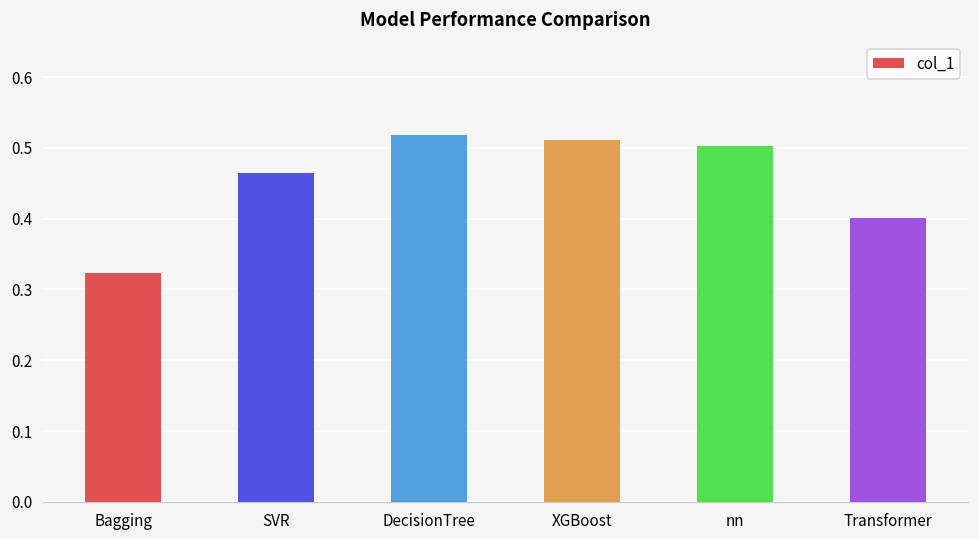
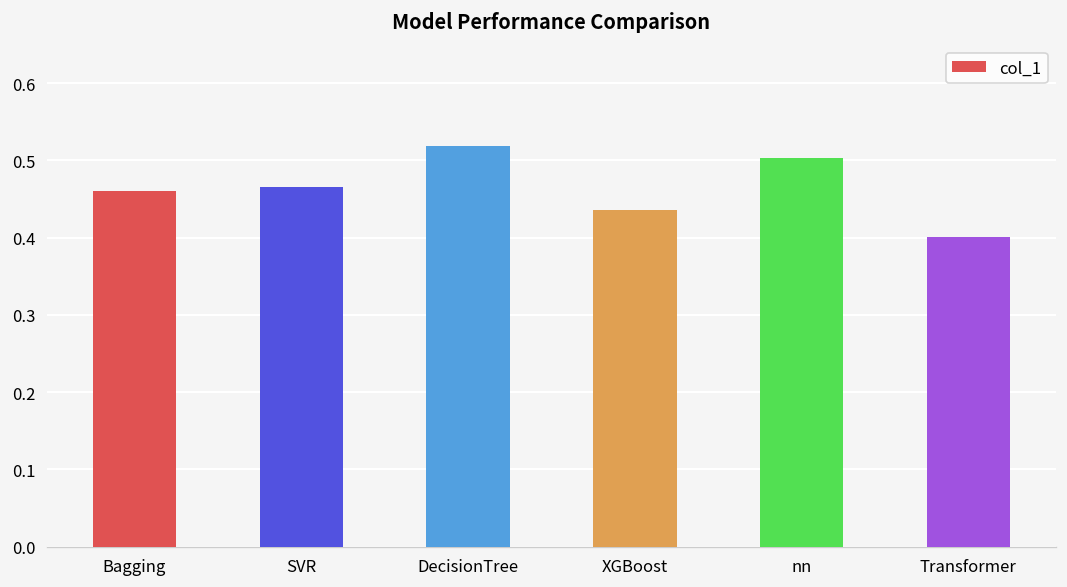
Bagging: 0.32 -> 0.46
XGBoost: 0.51 -> 0.44
